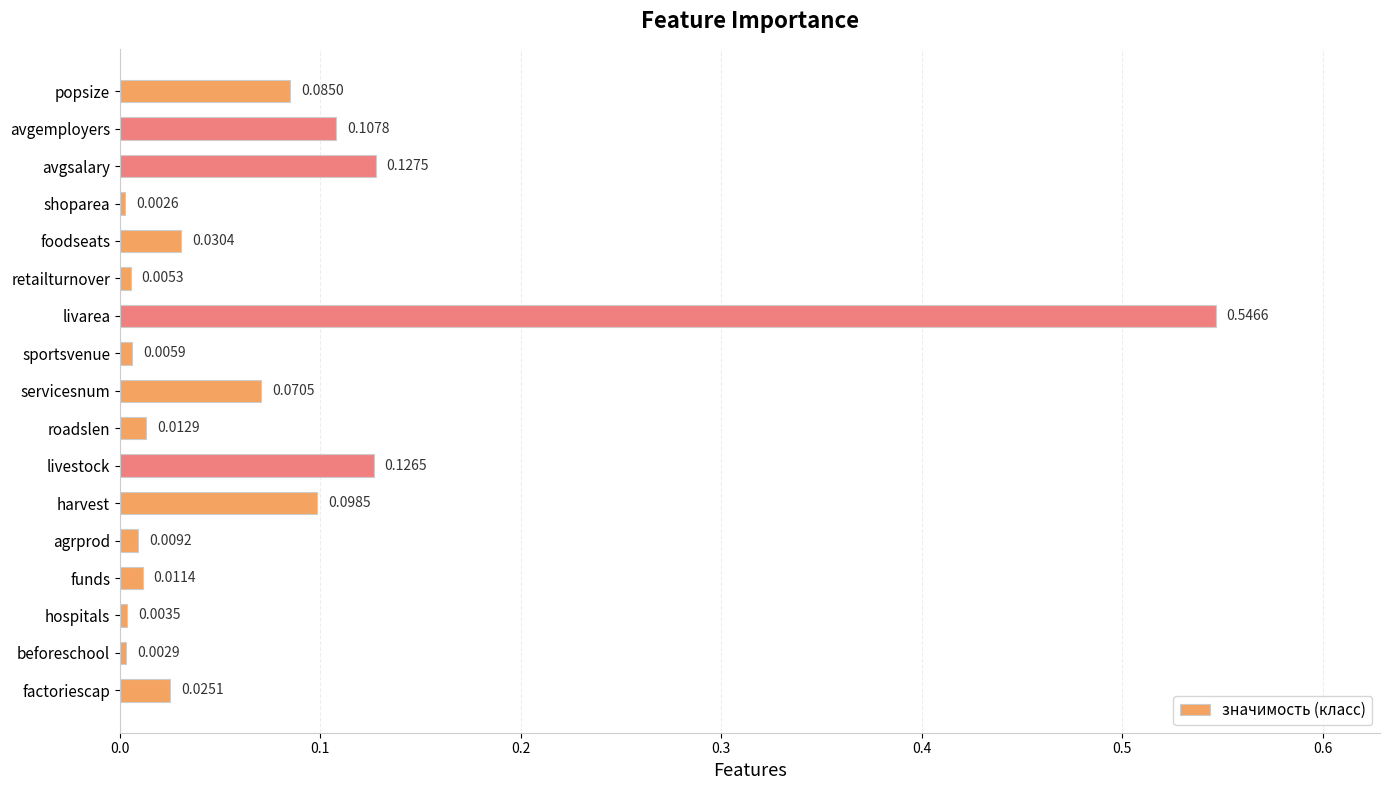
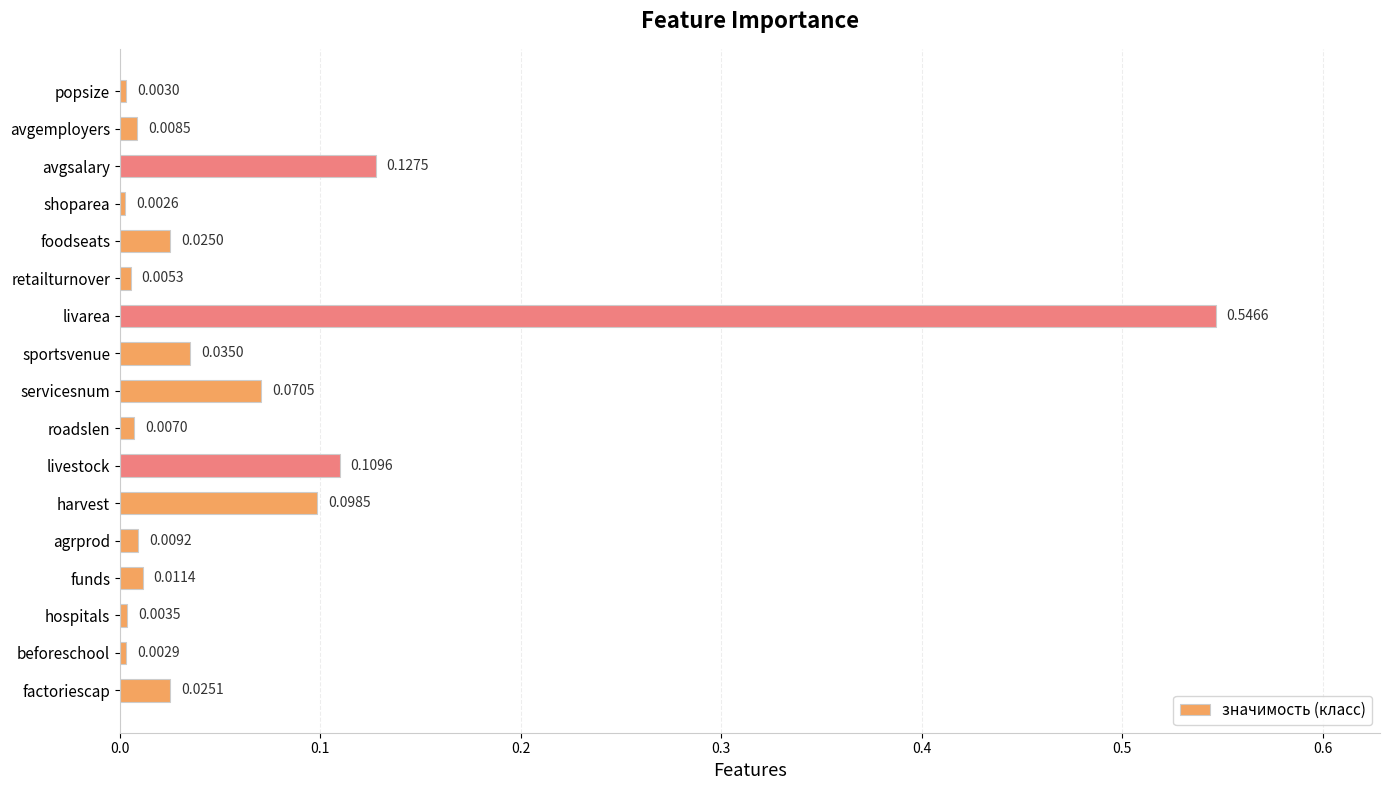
popsize: 0.0850 -> 0.0030
avgemployers: 0.1078 -> 0.0085
foodseats: 0.0304 -> 0.0250
sportsvenue: 0.0059 -> 0.0350
roadslen: 0.0129 -> 0.0070
livestock: 0.1265 -> 0.1096
